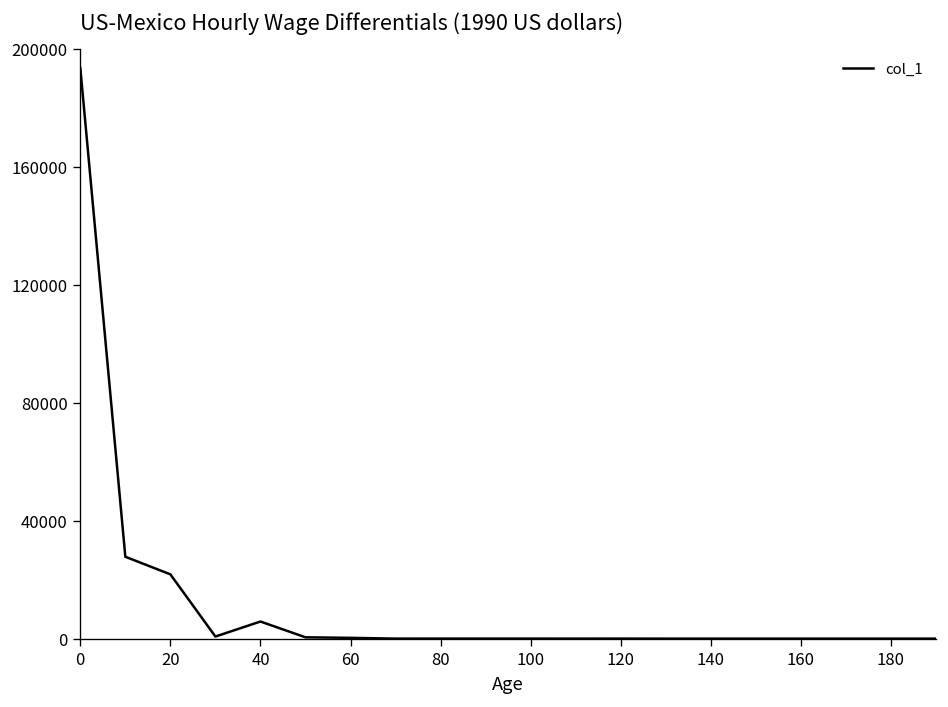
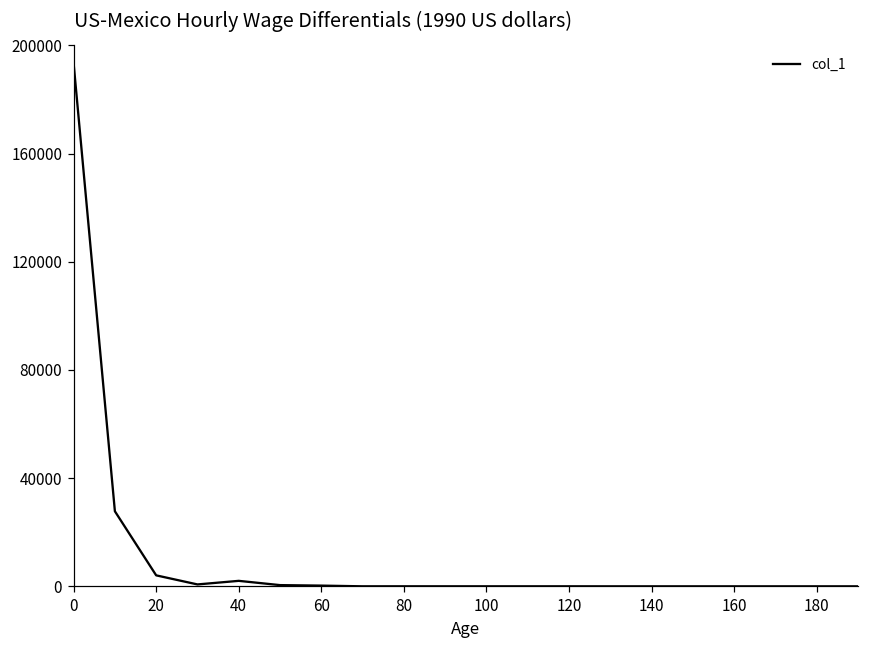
20: 22000 -> 4000
40: 6000 -> 2000
